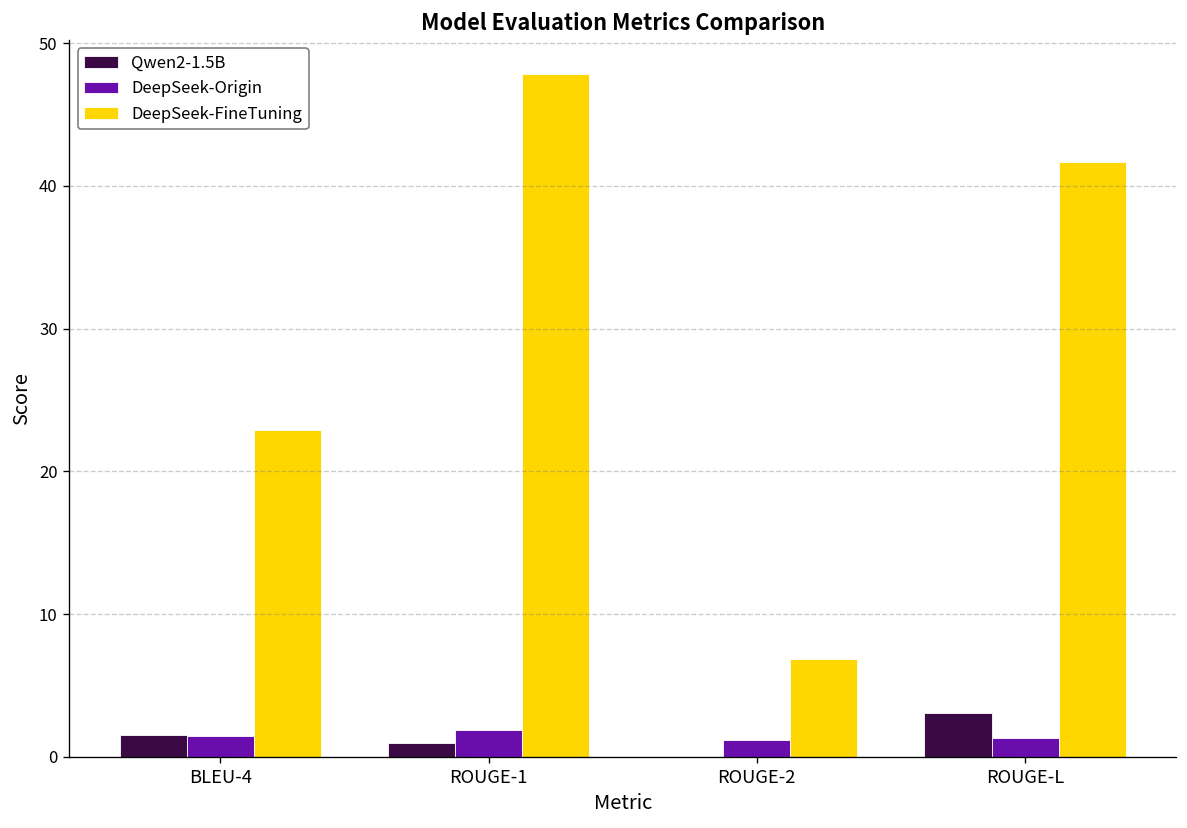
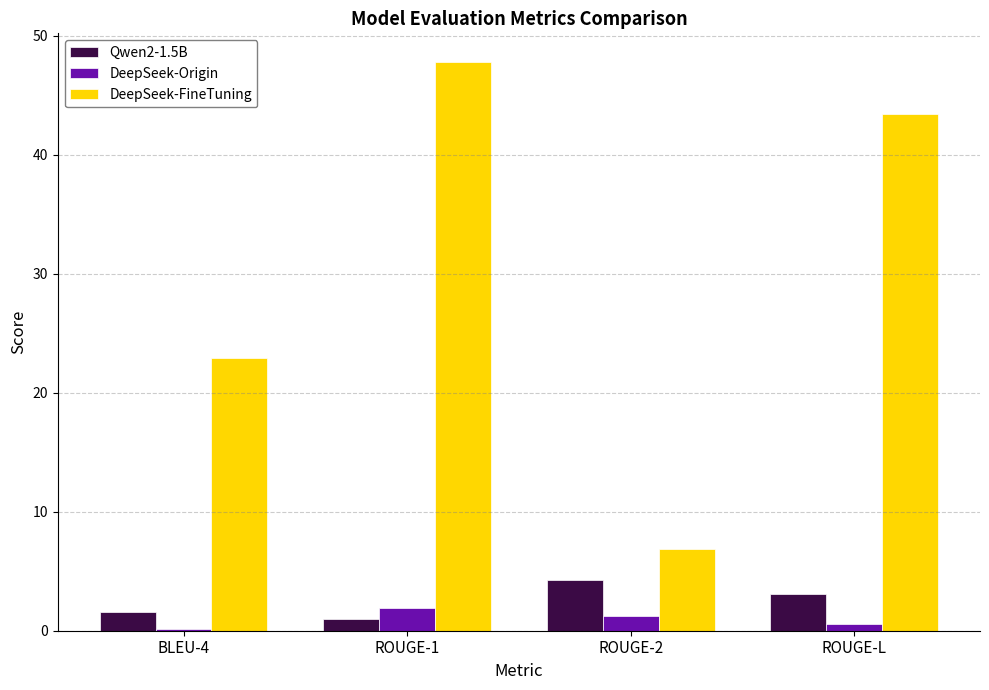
DeepSeek-Origin, BLEU-4: 1.5 -> 0.1
Qwen2-1.5B, ROUGE-2: 0.0 -> 4.3
DeepSeek-Origin, ROUGE-L: 1.4 -> 0.6
DeepSeek-FineTuning, ROUGE-L: 41.7 -> 43.4
